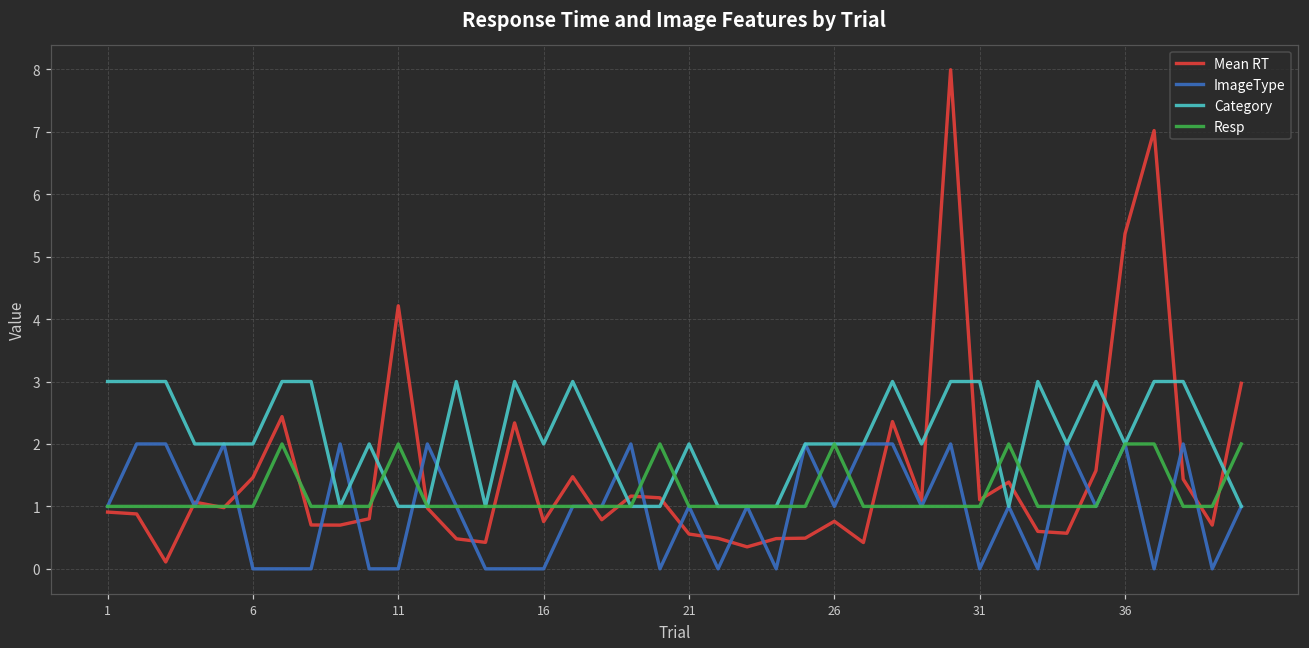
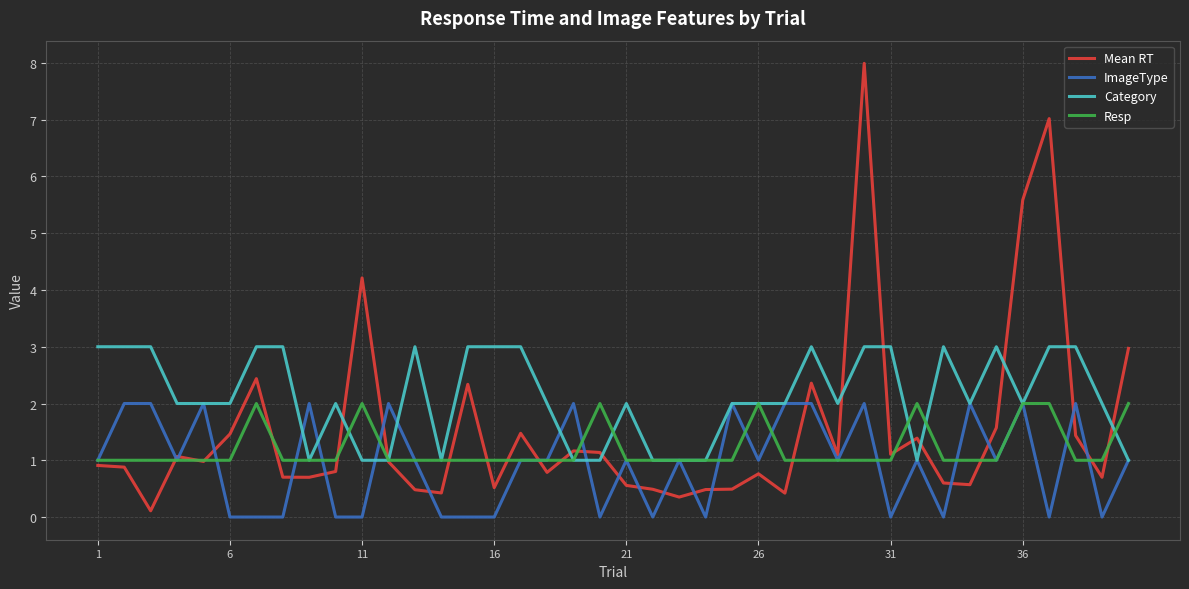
Mean RT, 16: 0.8 -> 0.5
Category, 16: 2 -> 3
Mean RT, 36: 5.4 -> 5.6
